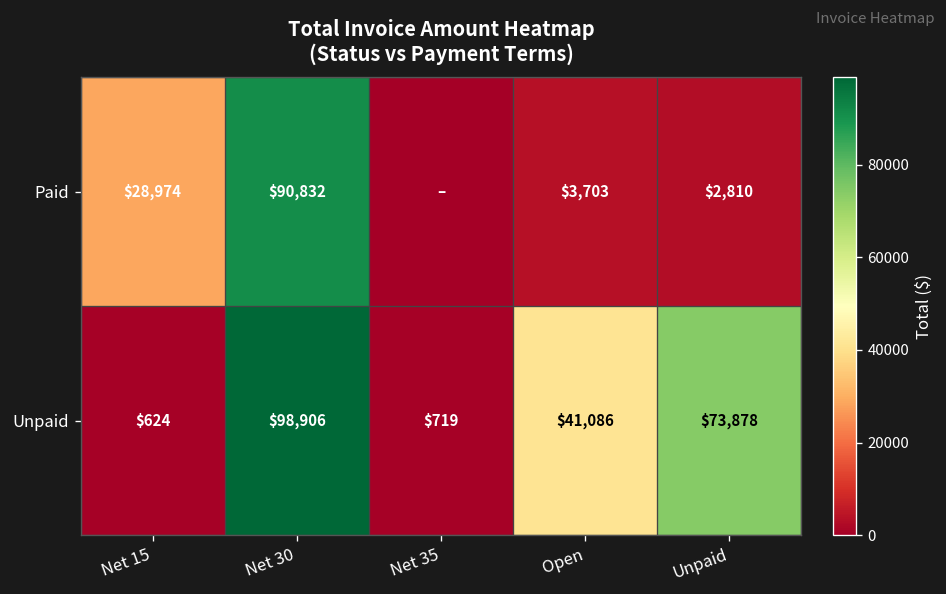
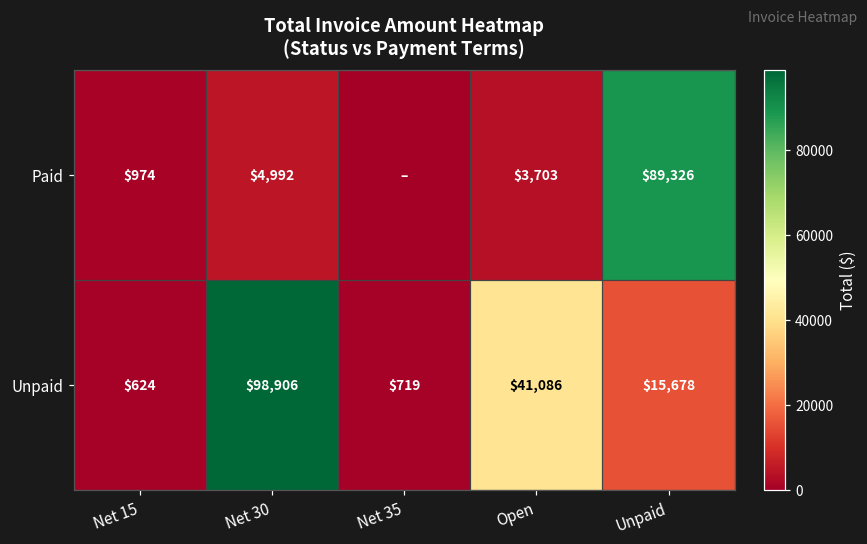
Paid, Net 15: $28,974 -> $974
Paid, Net 30: $90,832 -> $4,992
Paid, Unpaid: $2,810 -> $89,326
Unpaid, Unpaid: $73,878 -> $15,678
